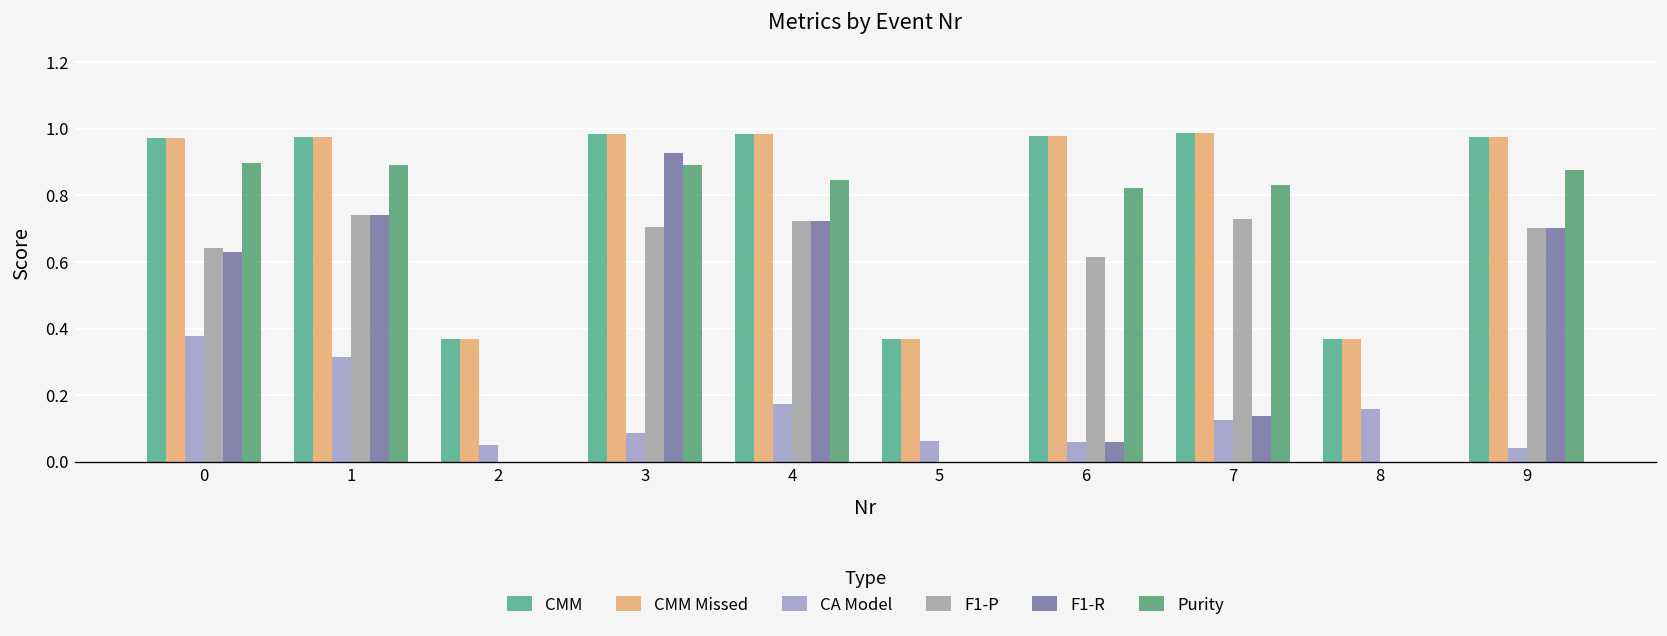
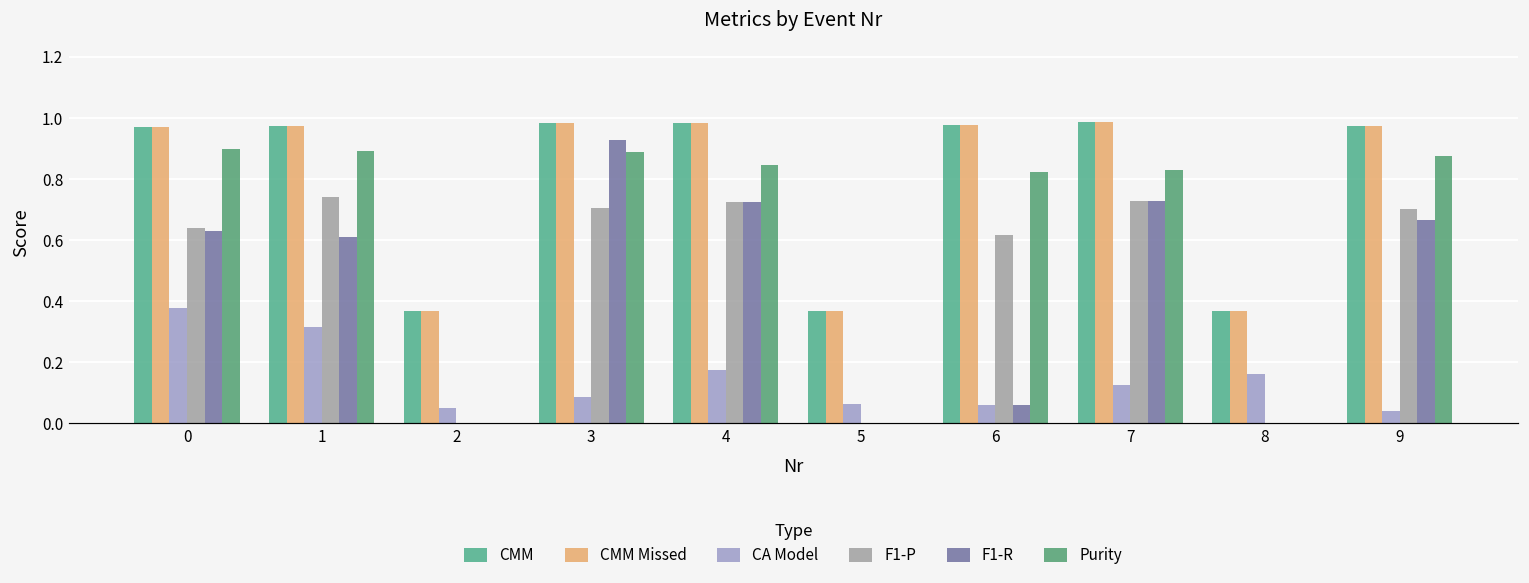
F1-R, 1: 0.74 -> 0.61
F1-R, 7: 0.14 -> 0.73
F1-R, 9: 0.70 -> 0.67
